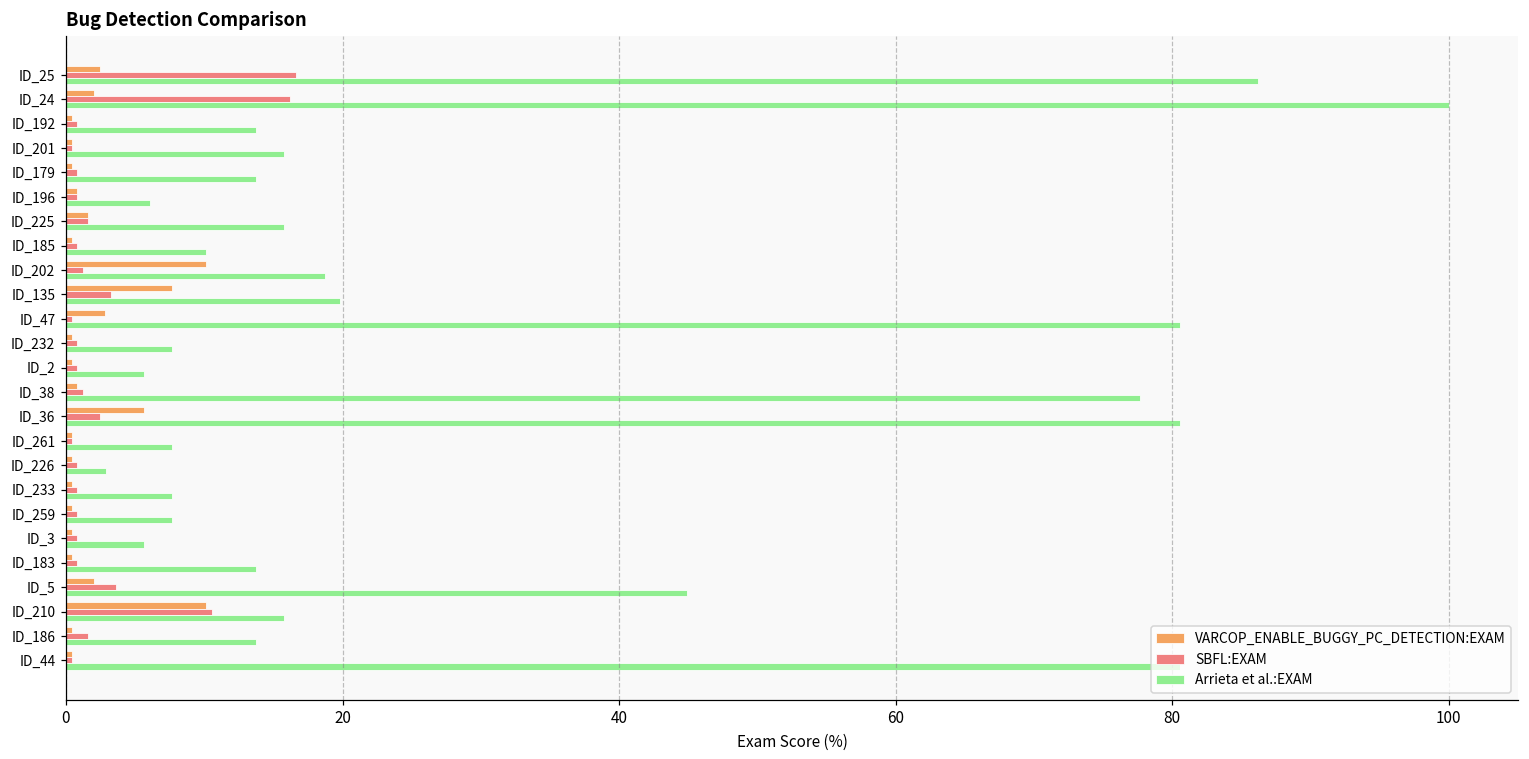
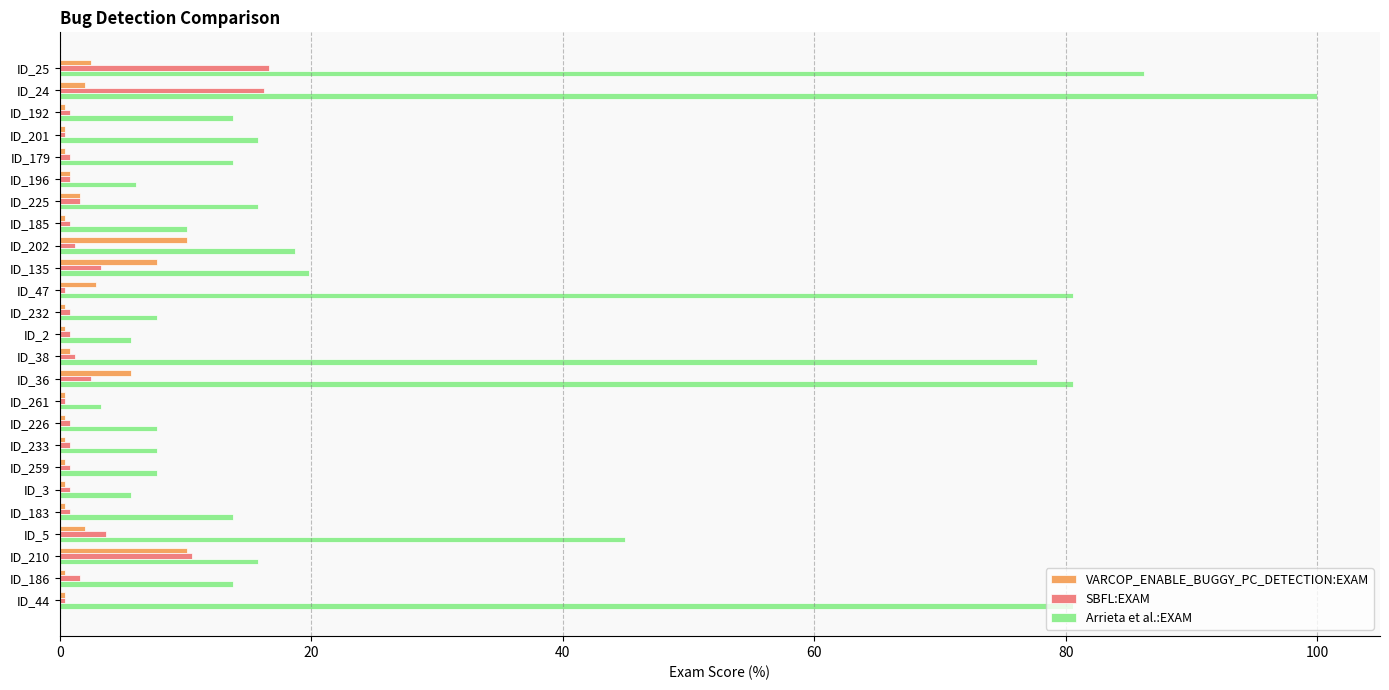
Arrieta et al.:EXAM, ID_261: 7.7 -> 3.3
Arrieta et al.:EXAM, ID_226: 2.9 -> 7.7
